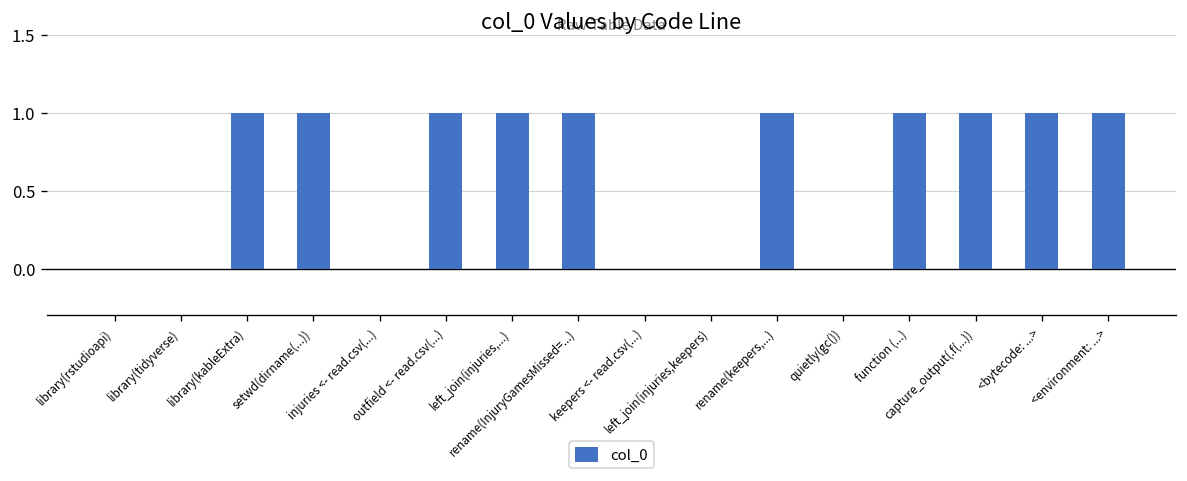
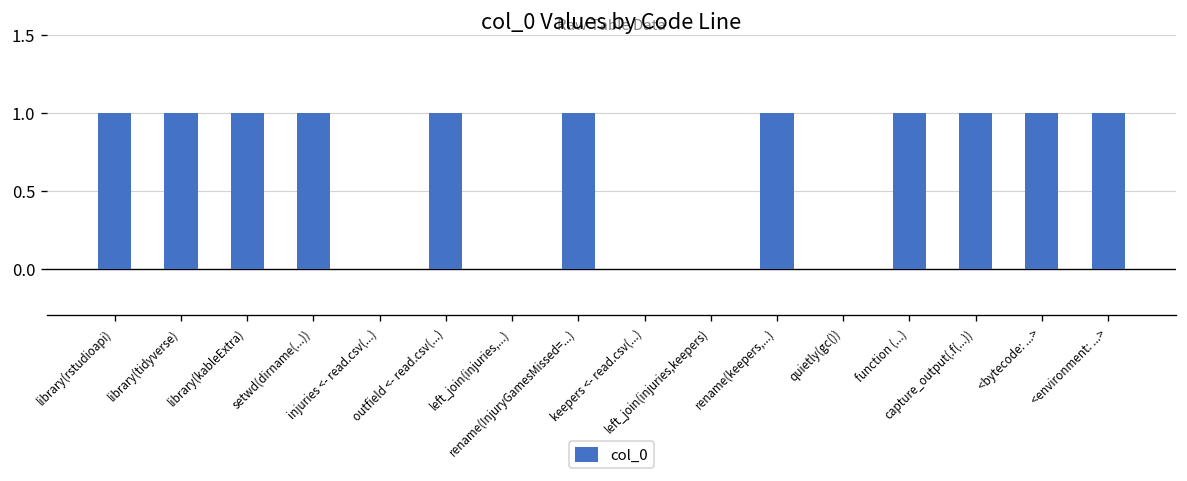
library(rstudioapi): 0 -> 1
library(tidyverse): 0 -> 1
left_join(injuries,...): 1 -> 0
